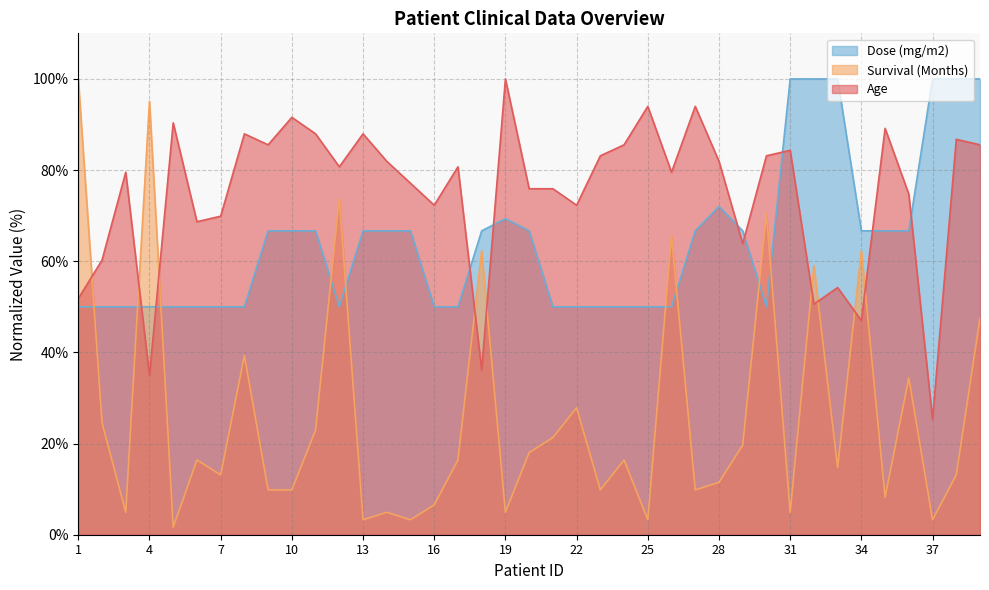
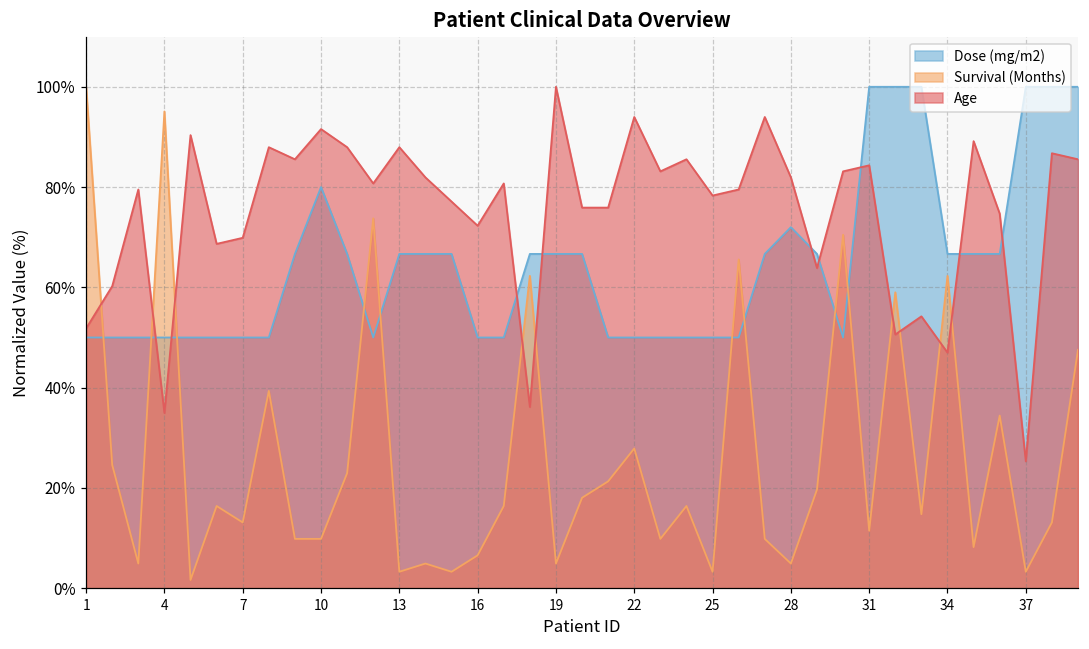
Dose (mg/m2), 10: 67% -> 80%
Dose (mg/m2), 19: 69% -> 67%
Age, 22: 72% -> 94%
Age, 25: 94% -> 78%
Survival (Months), 28: 11% -> 5%
Survival (Months), 31: 5% -> 11%
